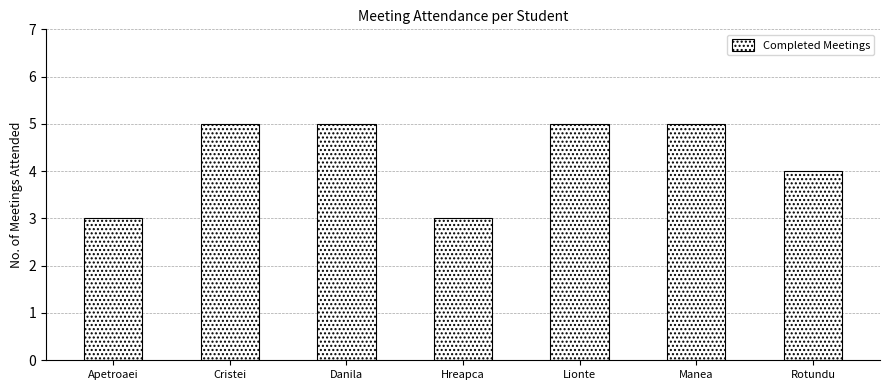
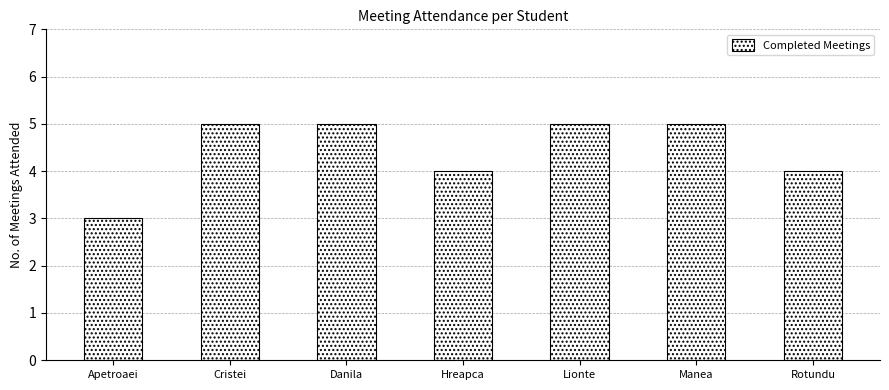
Hreapca: 3 -> 4
